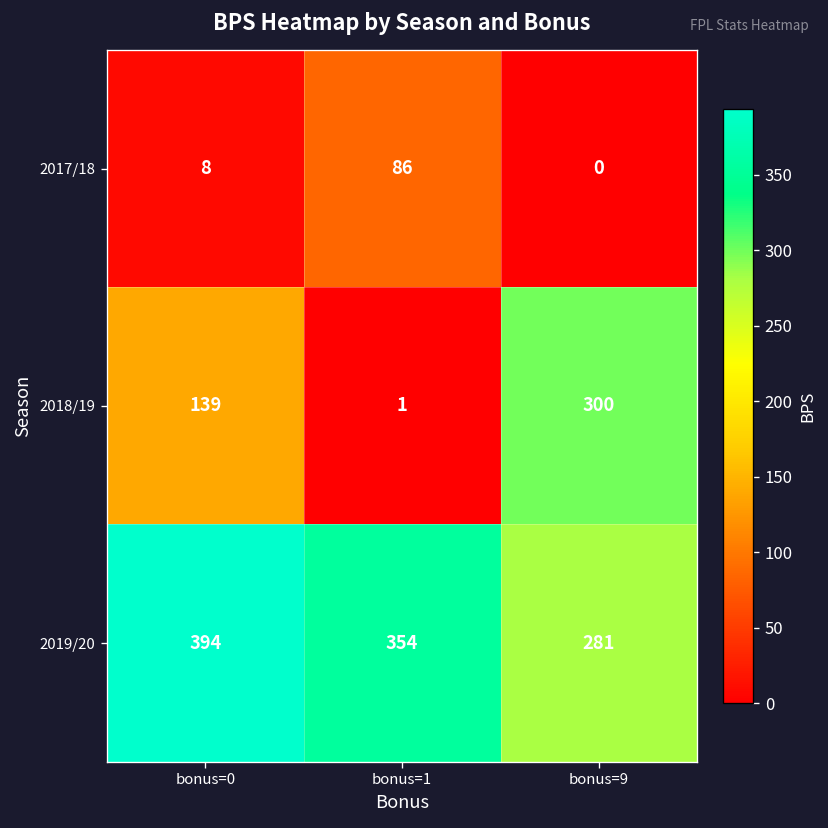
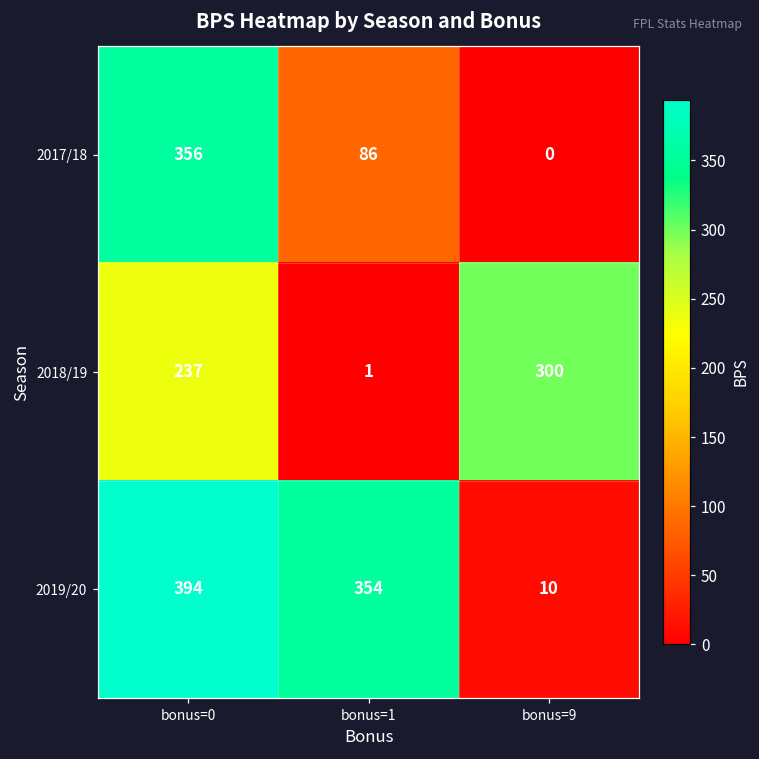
2017/18, bonus=0: 8 -> 356
2018/19, bonus=0: 139 -> 237
2019/20, bonus=9: 281 -> 10
